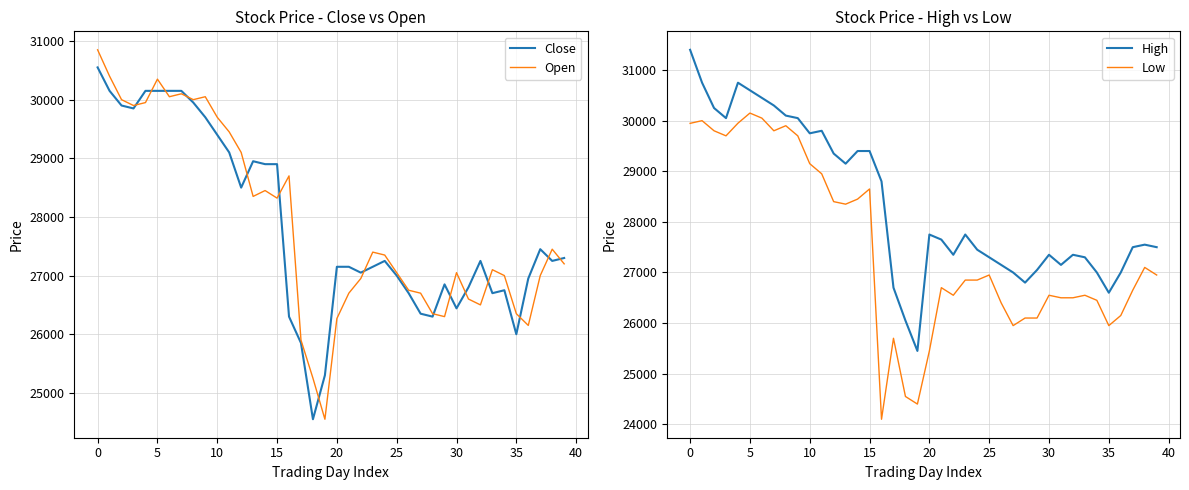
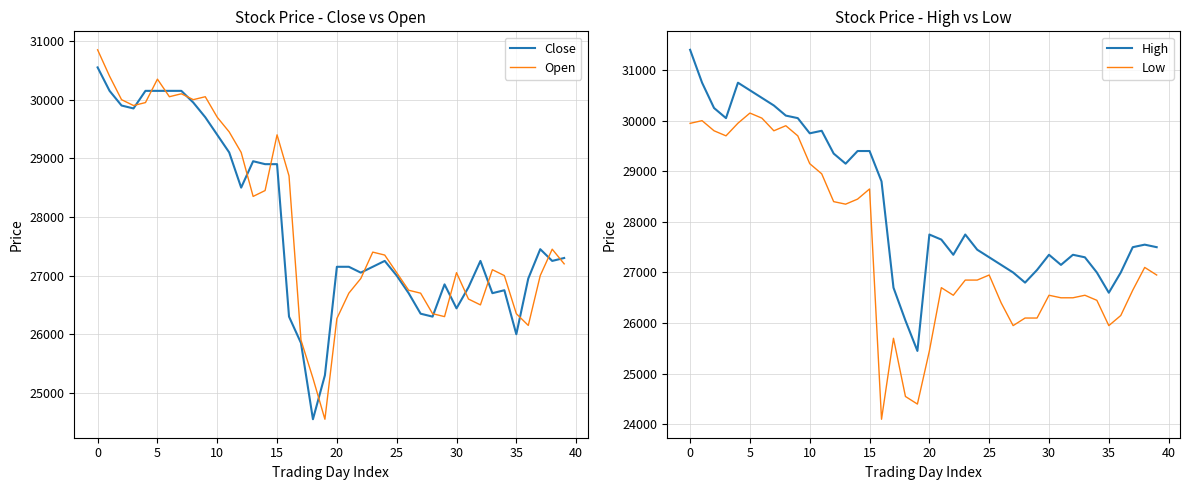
Stock Price - Close vs Open, Open, 15: 28300 -> 29400
